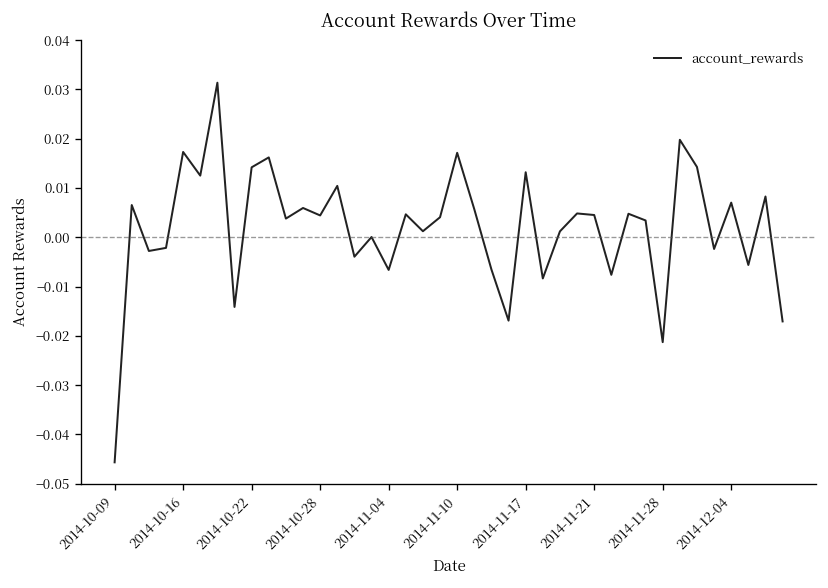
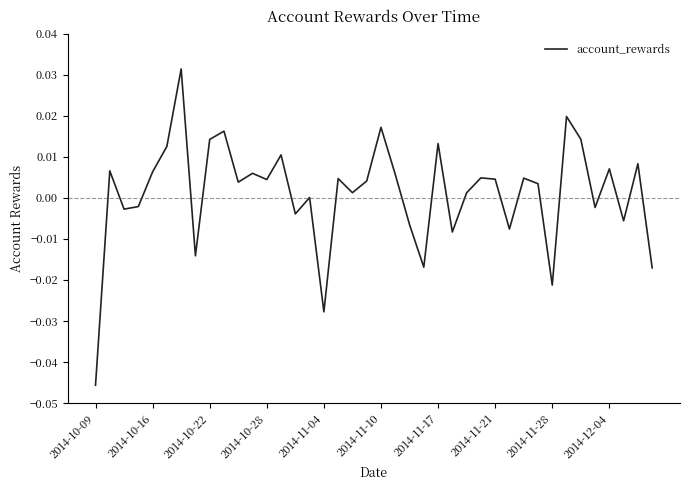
2014-10-16: 0.017 -> 0.006
2014-11-04: -0.007 -> -0.028
